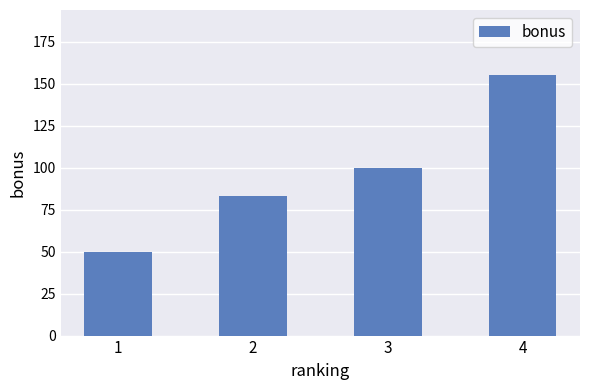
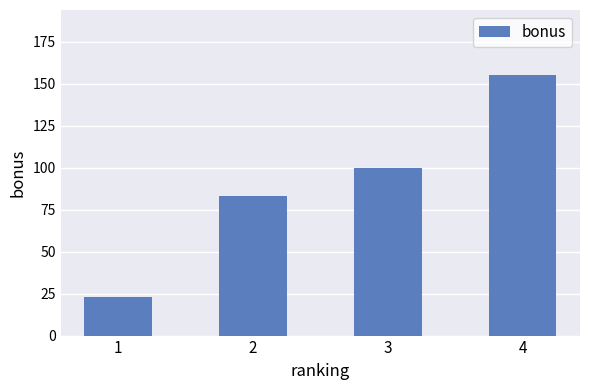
1: 50 -> 23
